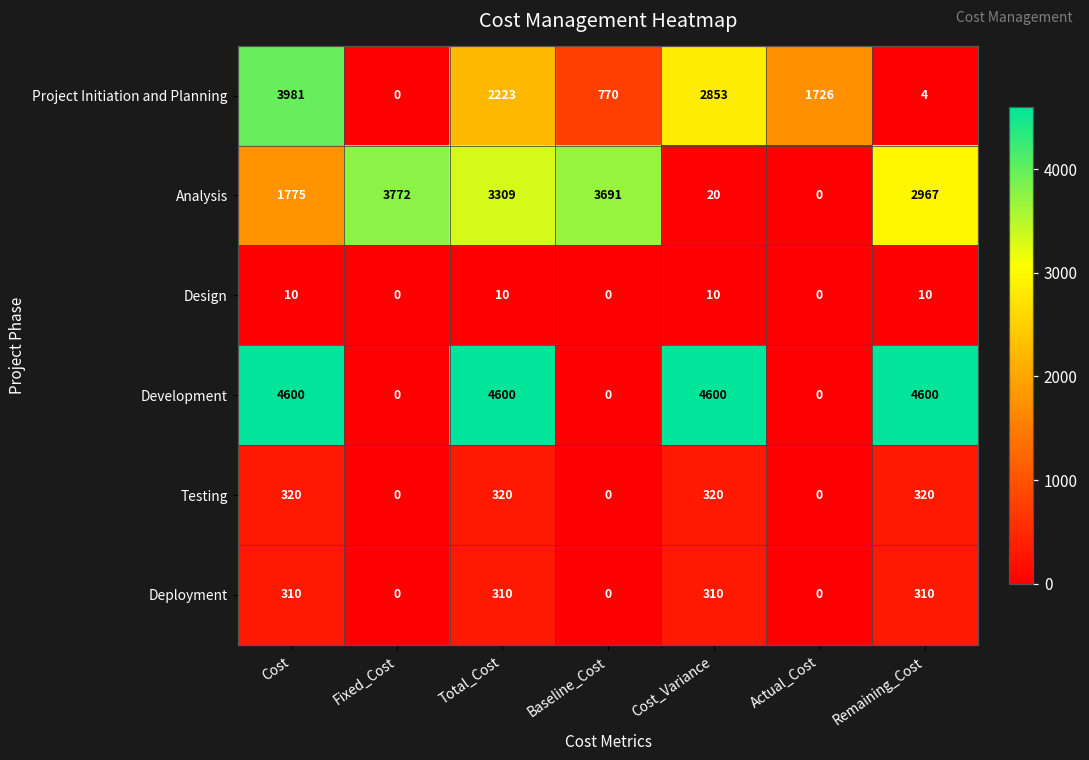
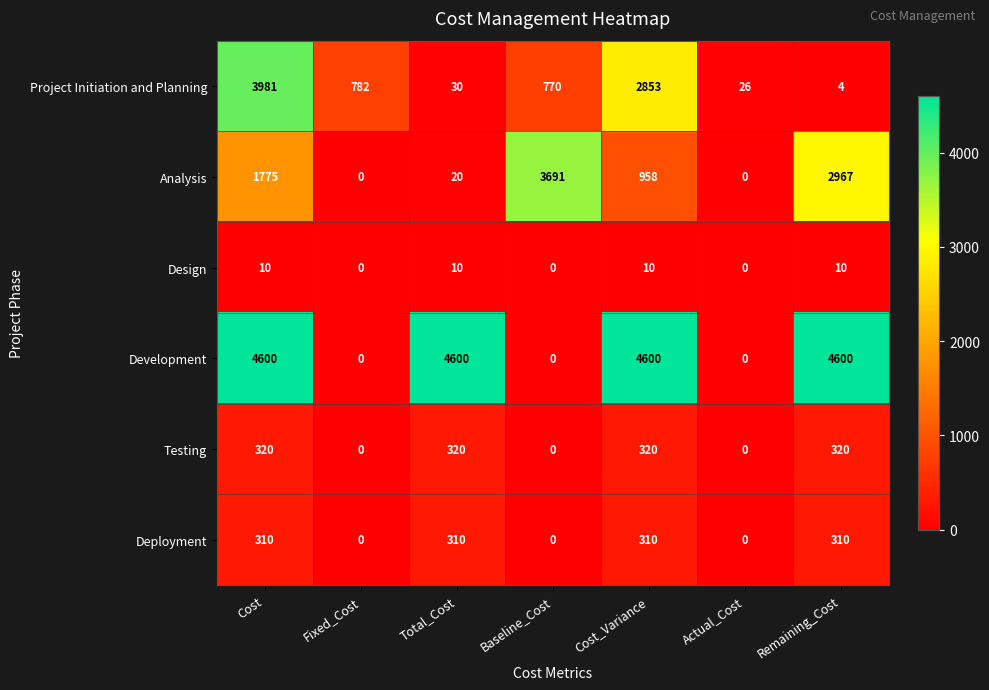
Project Initiation and Planning, Fixed_Cost: 0 -> 782
Project Initiation and Planning, Total_Cost: 2223 -> 30
Project Initiation and Planning, Actual_Cost: 1726 -> 26
Analysis, Fixed_Cost: 3772 -> 0
Analysis, Total_Cost: 3309 -> 20
Analysis, Cost_Variance: 20 -> 958
